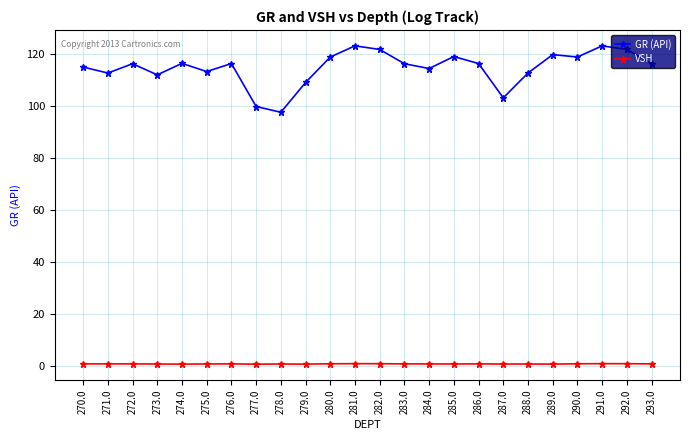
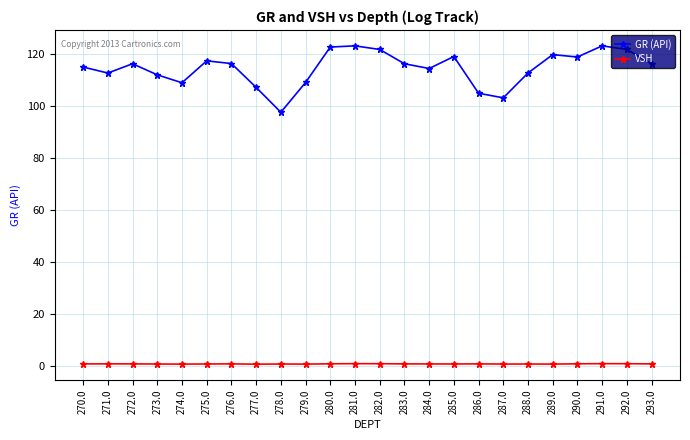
GR (API), 274.0: 117 -> 109
GR (API), 275.0: 113 -> 117
GR (API), 277.0: 100 -> 107
GR (API), 280.0: 119 -> 123
GR (API), 286.0: 116 -> 105
